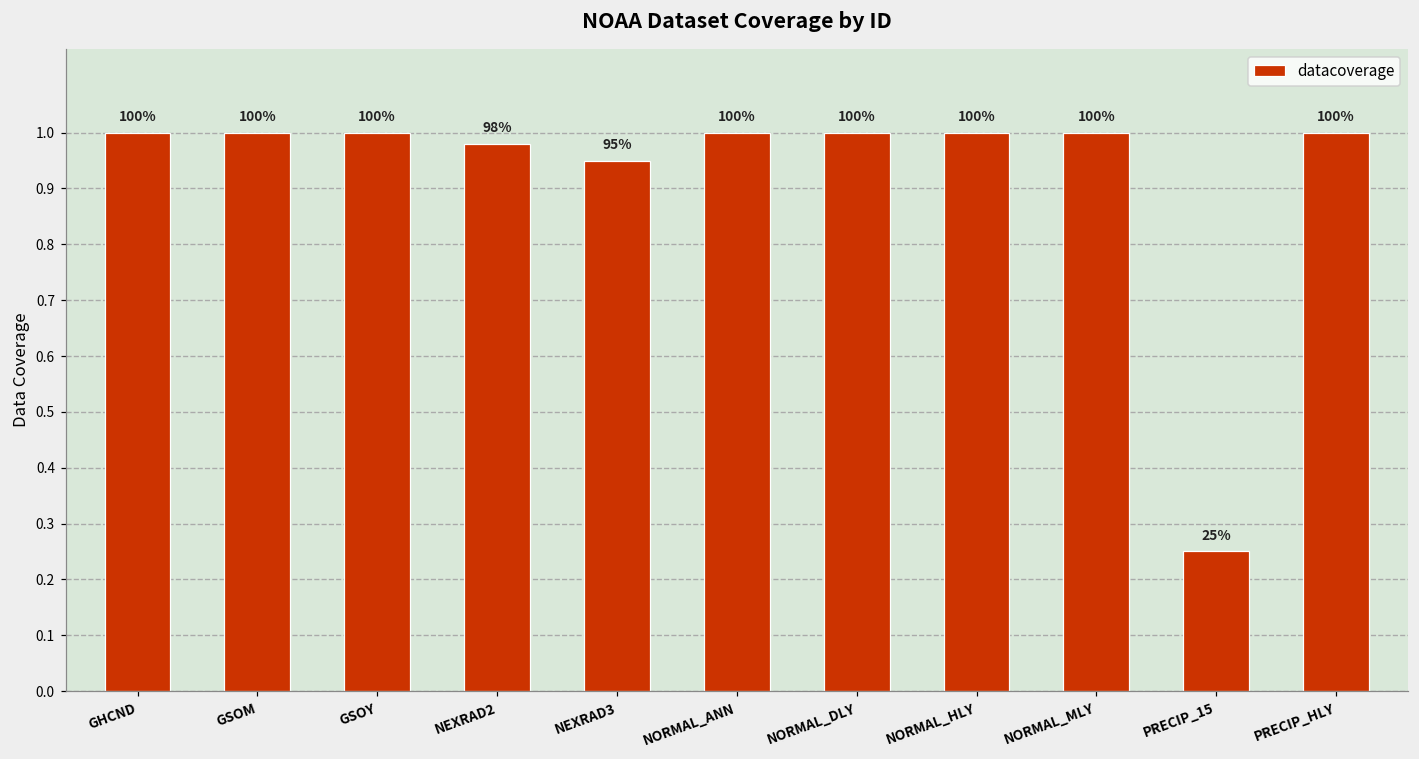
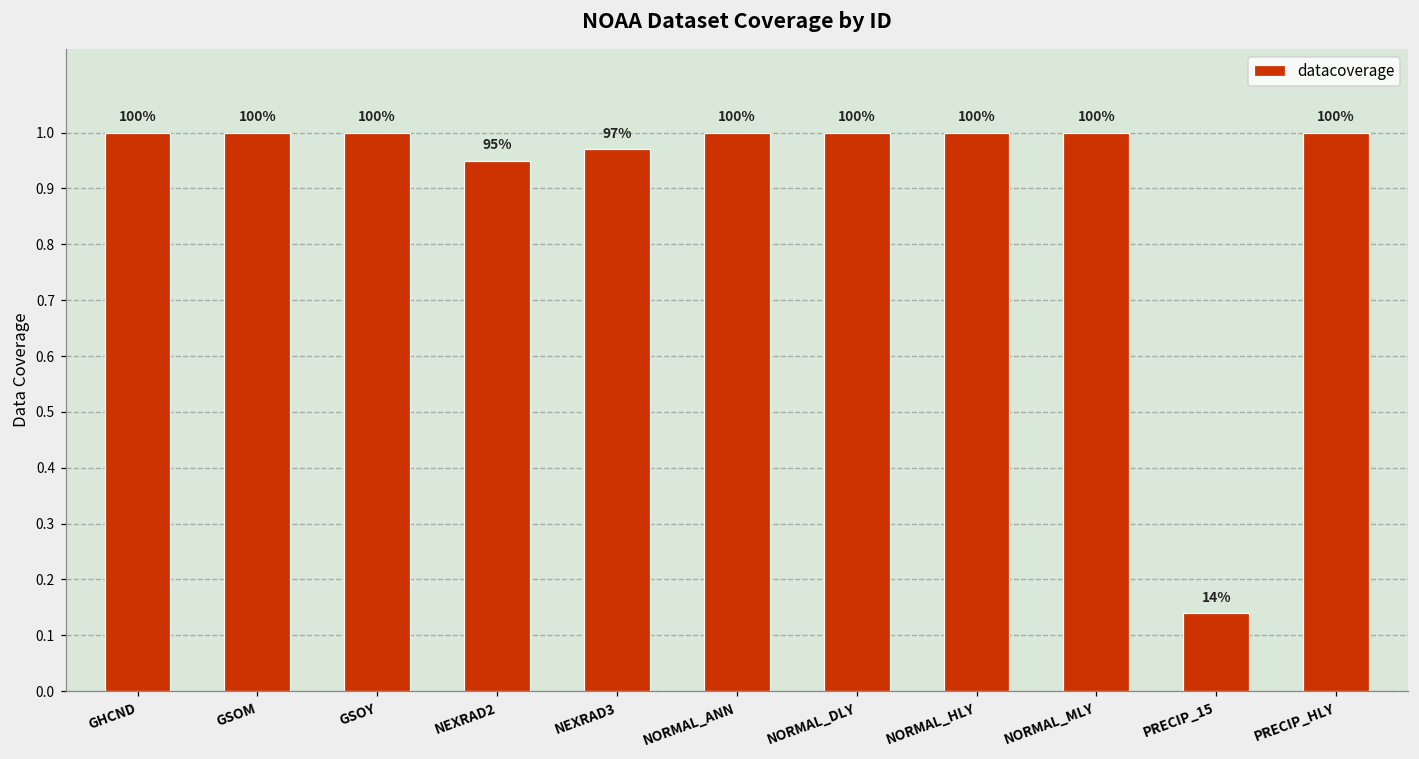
NEXRAD2: 98% -> 95%
NEXRAD3: 95% -> 97%
PRECIP_15: 25% -> 14%
